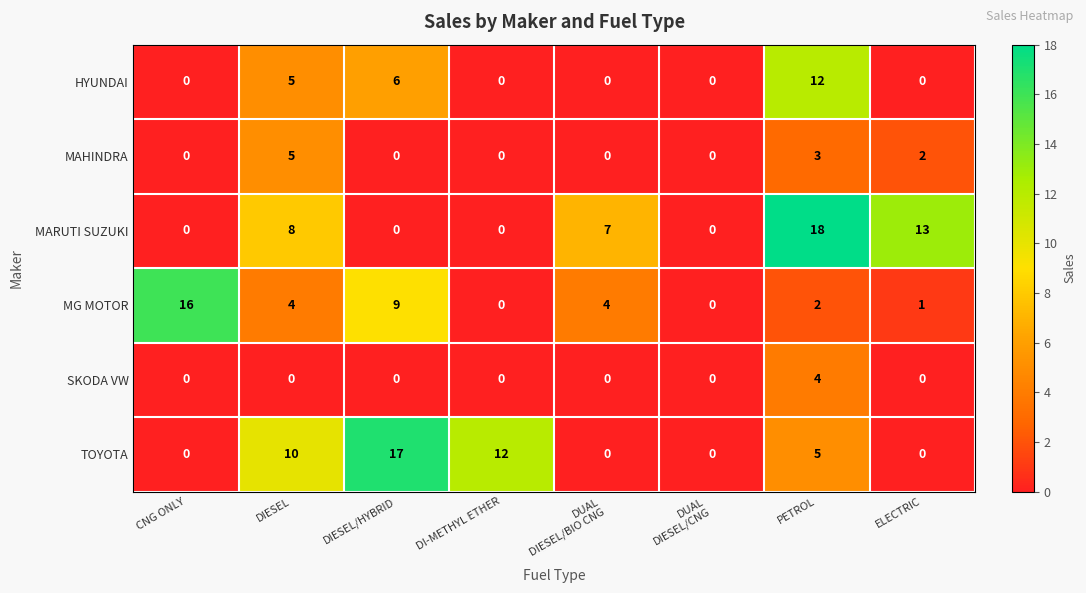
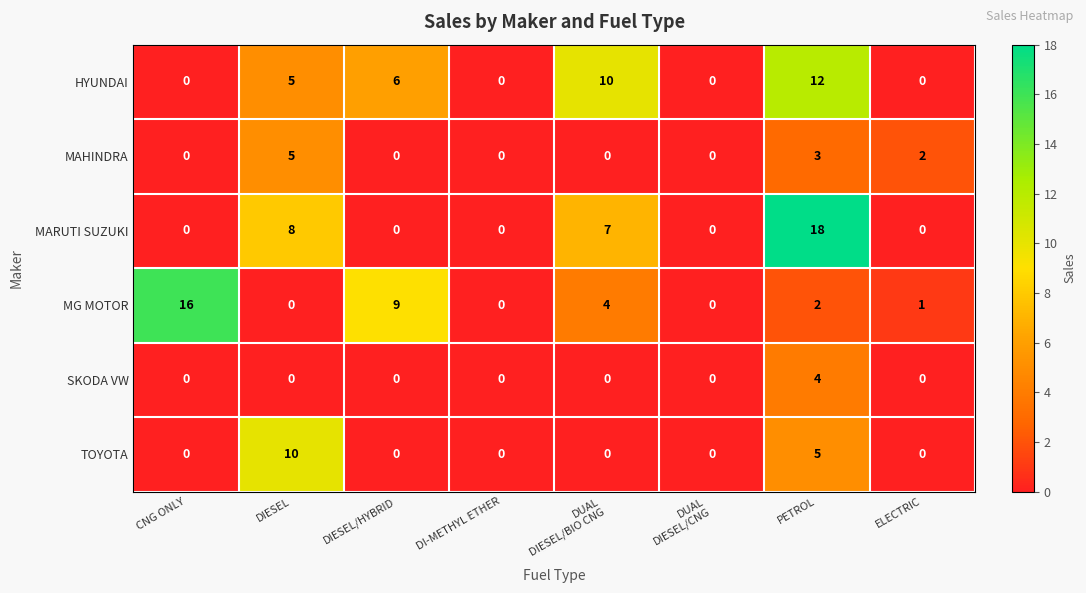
HYUNDAI, DUAL DIESEL/BIO CNG: 0 -> 10
MARUTI SUZUKI, ELECTRIC: 13 -> 0
MG MOTOR, DIESEL: 4 -> 0
TOYOTA, DIESEL/HYBRID: 17 -> 0
TOYOTA, DI-METHYL ETHER: 12 -> 0
